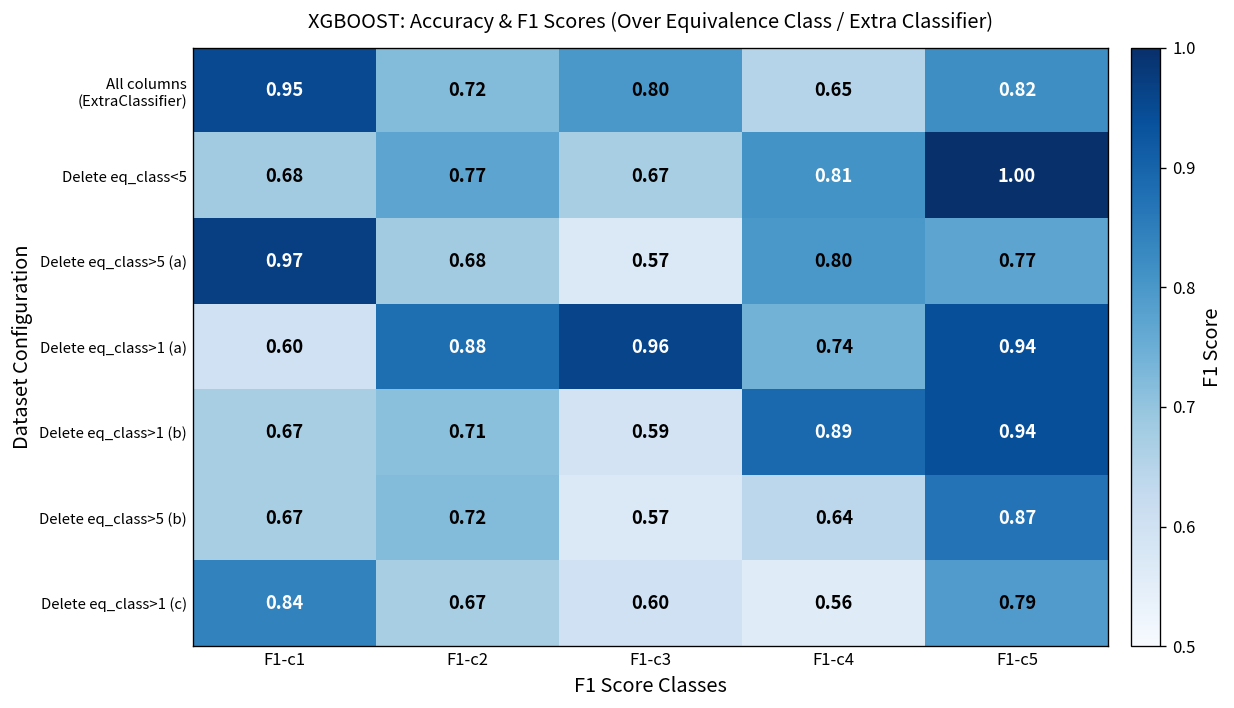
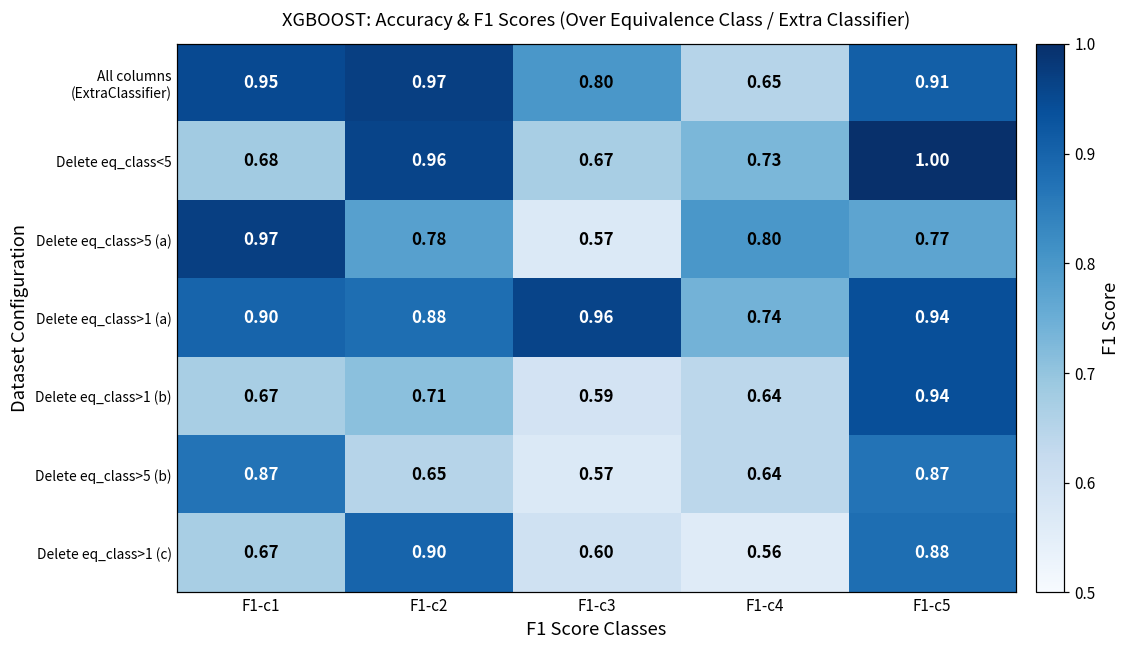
All columns (ExtraClassifier), F1-c2: 0.72 -> 0.97
All columns (ExtraClassifier), F1-c5: 0.82 -> 0.91
Delete eq_class<5, F1-c2: 0.77 -> 0.96
Delete eq_class<5, F1-c4: 0.81 -> 0.73
Delete eq_class>5 (a), F1-c2: 0.68 -> 0.78
Delete eq_class>1 (a), F1-c1: 0.60 -> 0.90
Delete eq_class>1 (b), F1-c4: 0.89 -> 0.64
Delete eq_class>5 (b), F1-c1: 0.67 -> 0.87
Delete eq_class>5 (b), F1-c2: 0.72 -> 0.65
Delete eq_class>1 (c), F1-c1: 0.84 -> 0.67
Delete eq_class>1 (c), F1-c2: 0.67 -> 0.90
Delete eq_class>1 (c), F1-c5: 0.79 -> 0.88
